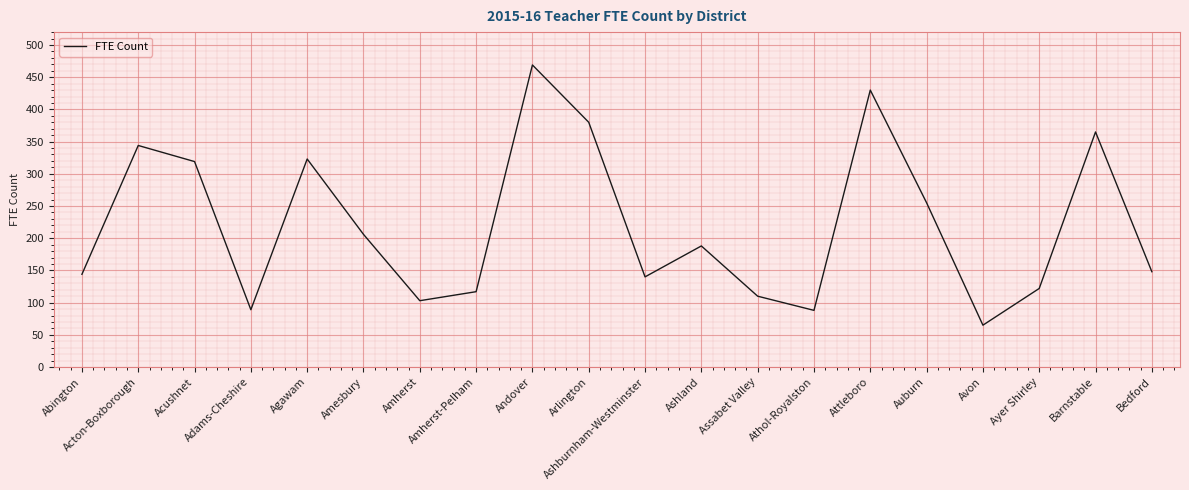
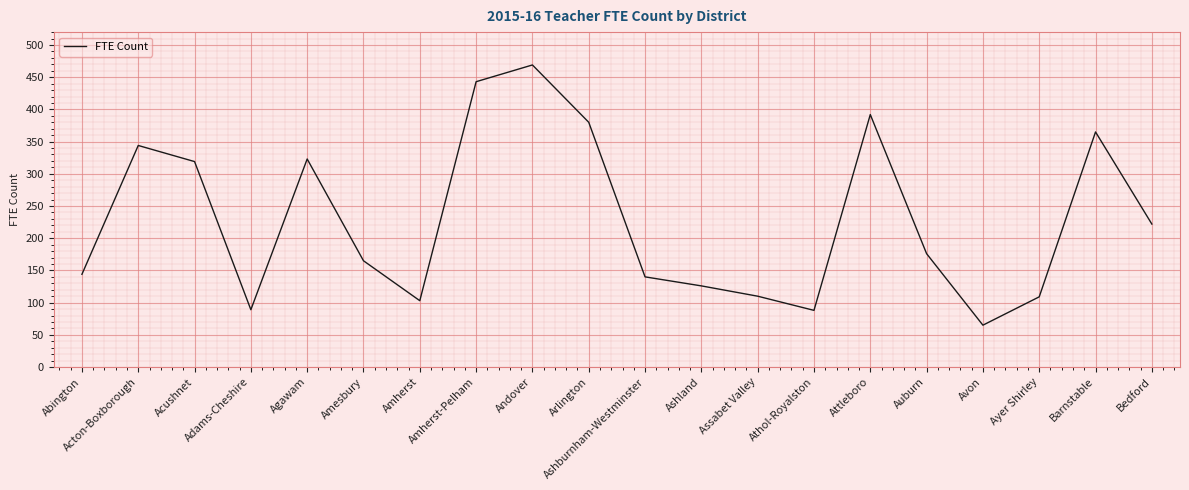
Amesbury: 210 -> 170
Amherst-Pelham: 120 -> 440
Ashland: 190 -> 130
Attleboro: 430 -> 390
Auburn: 260 -> 180
Ayer Shirley: 120 -> 110
Bedford: 150 -> 220
